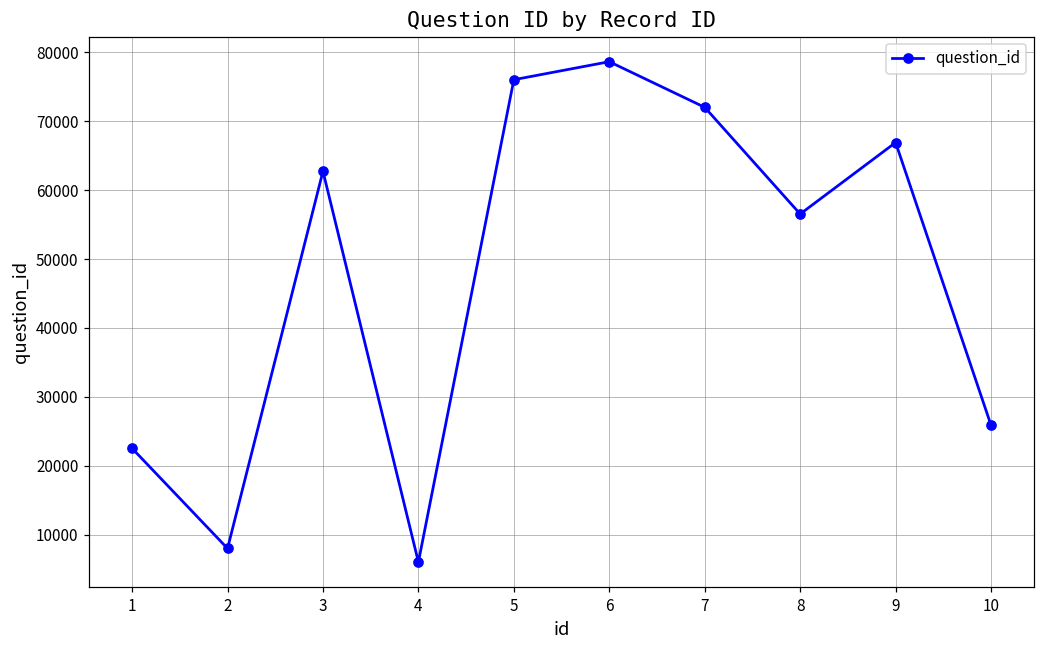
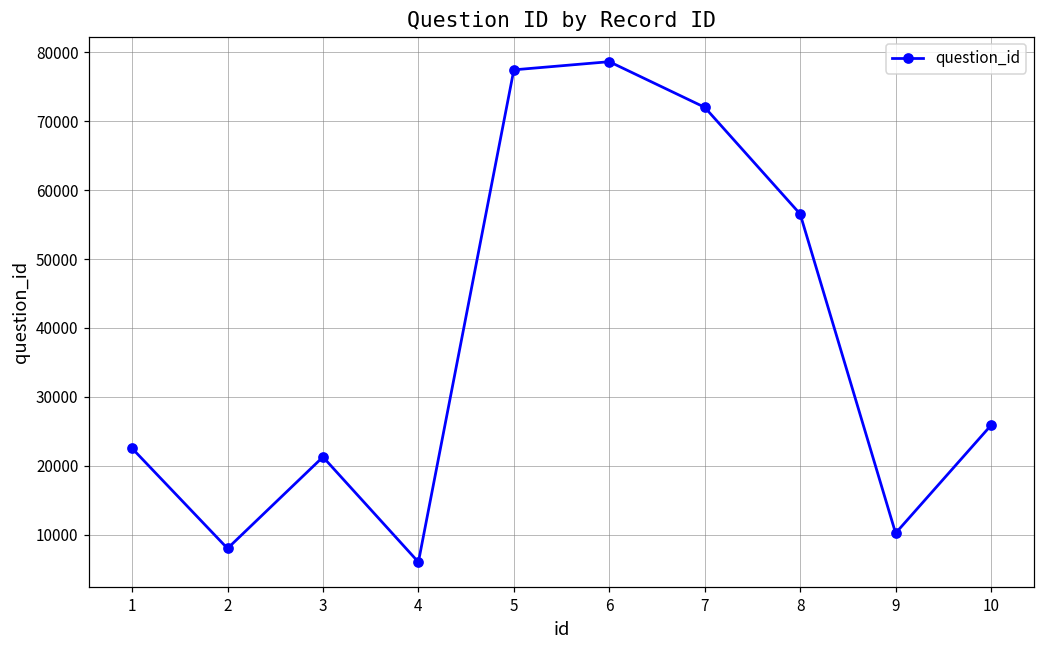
3: 63000 -> 21000
5: 76000 -> 77000
9: 67000 -> 10000
